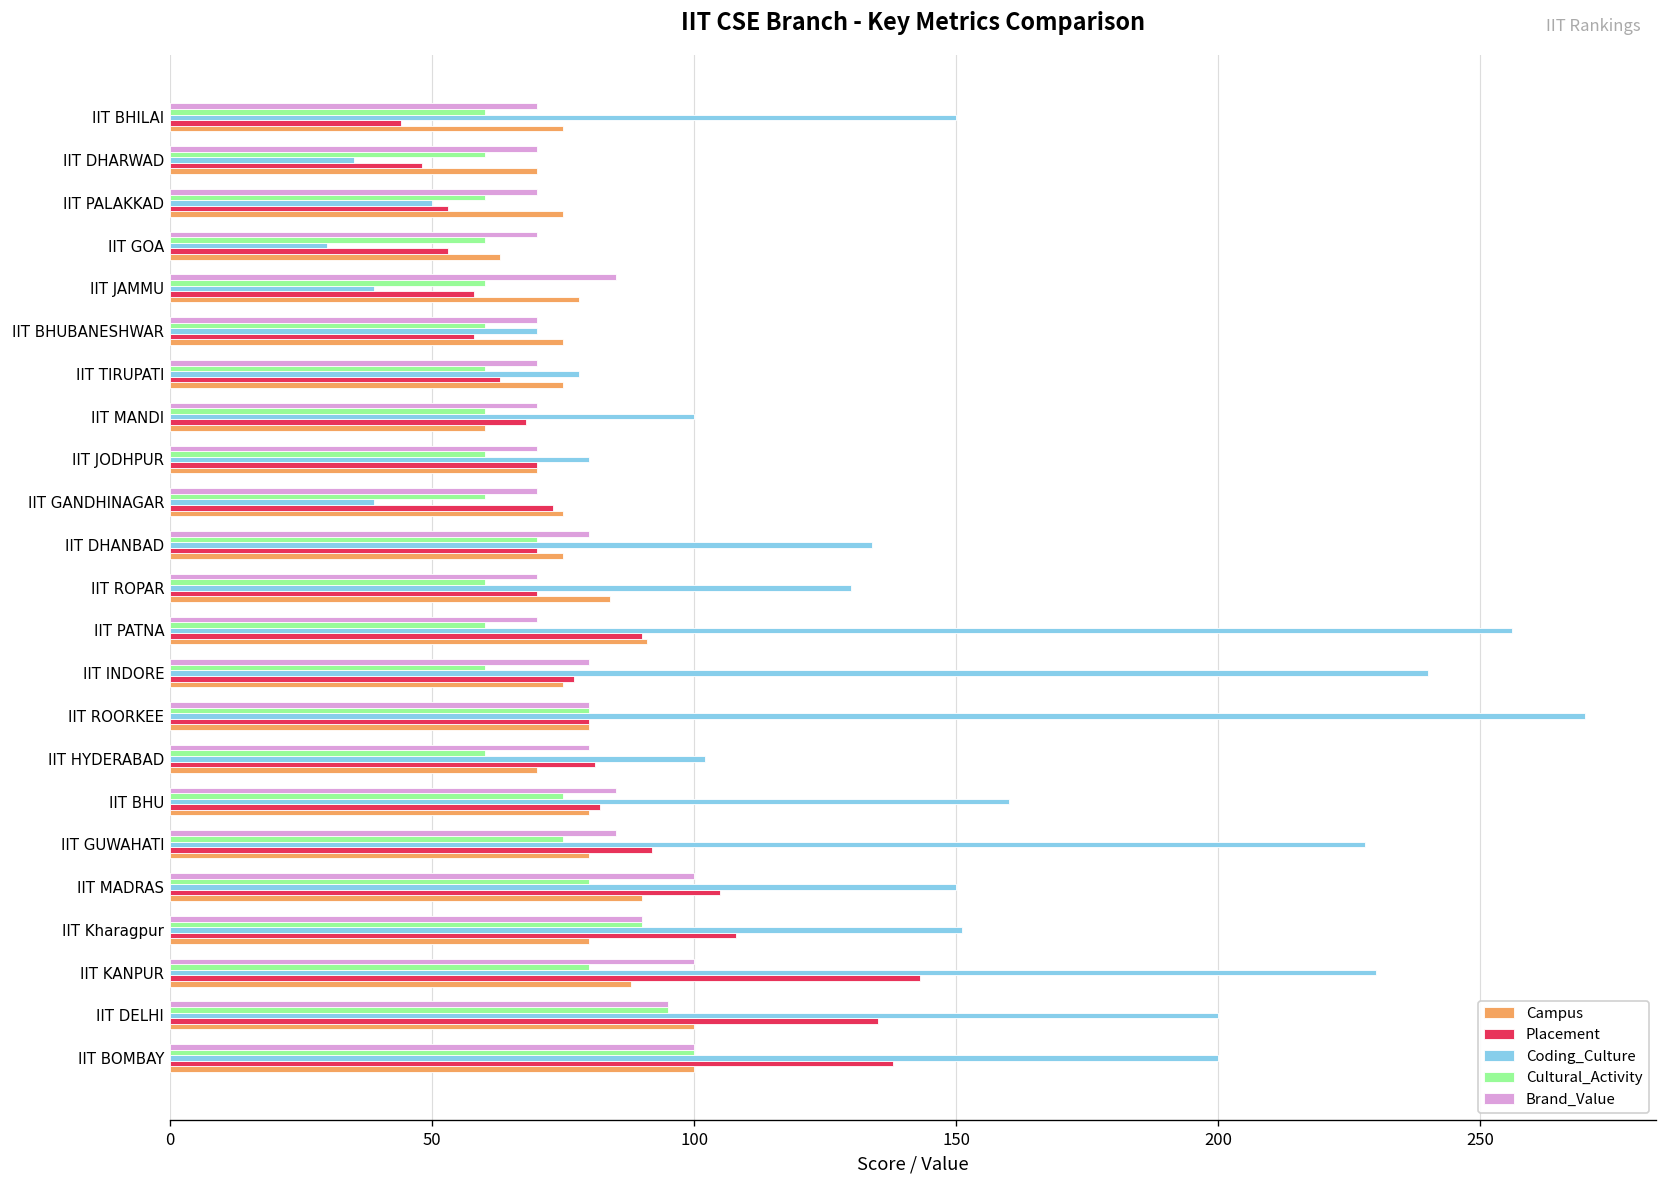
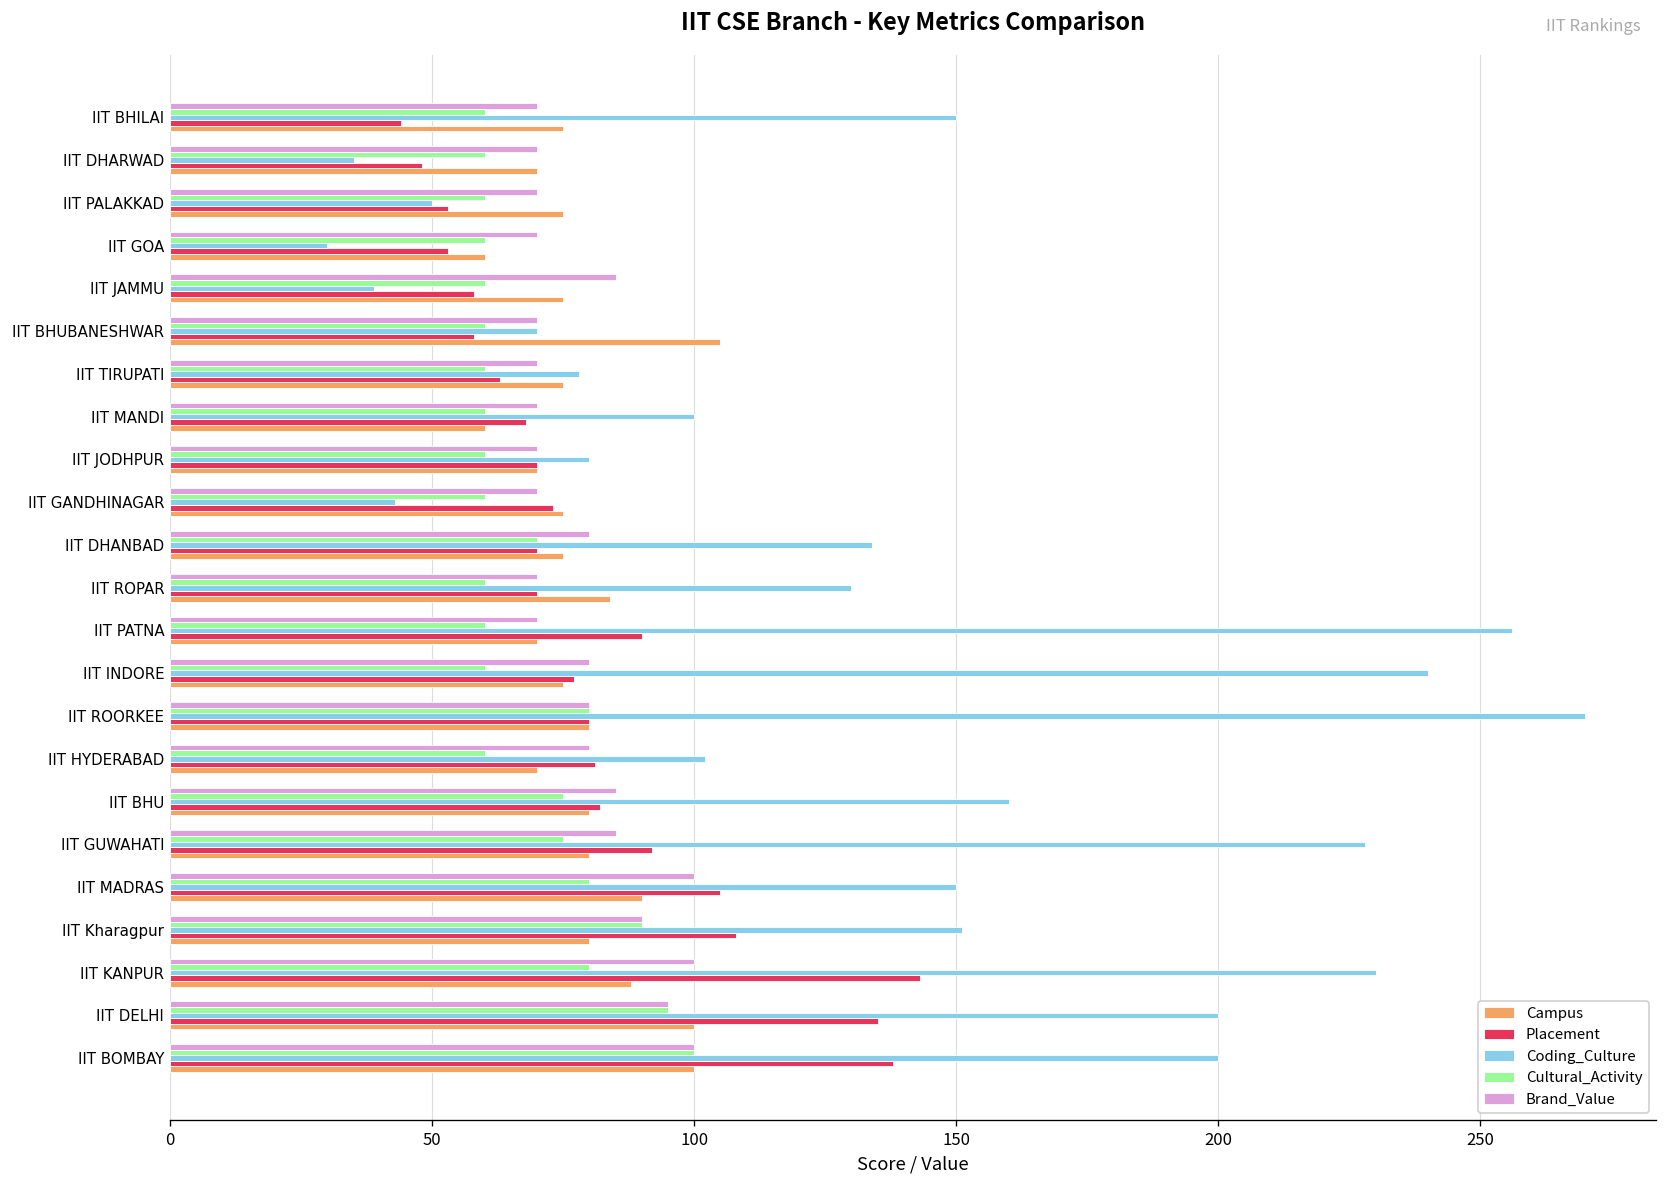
Campus, IIT GOA: 63 -> 60
Campus, IIT JAMMU: 78 -> 75
Campus, IIT BHUBANESHWAR: 75 -> 105
Coding_Culture, IIT GANDHINAGAR: 39 -> 43
Campus, IIT PATNA: 91 -> 70
